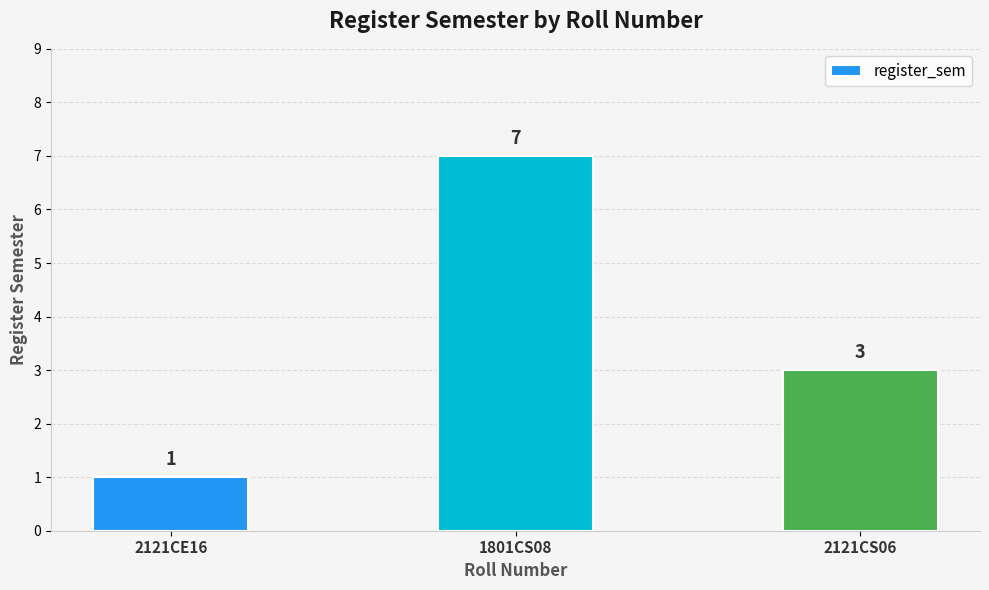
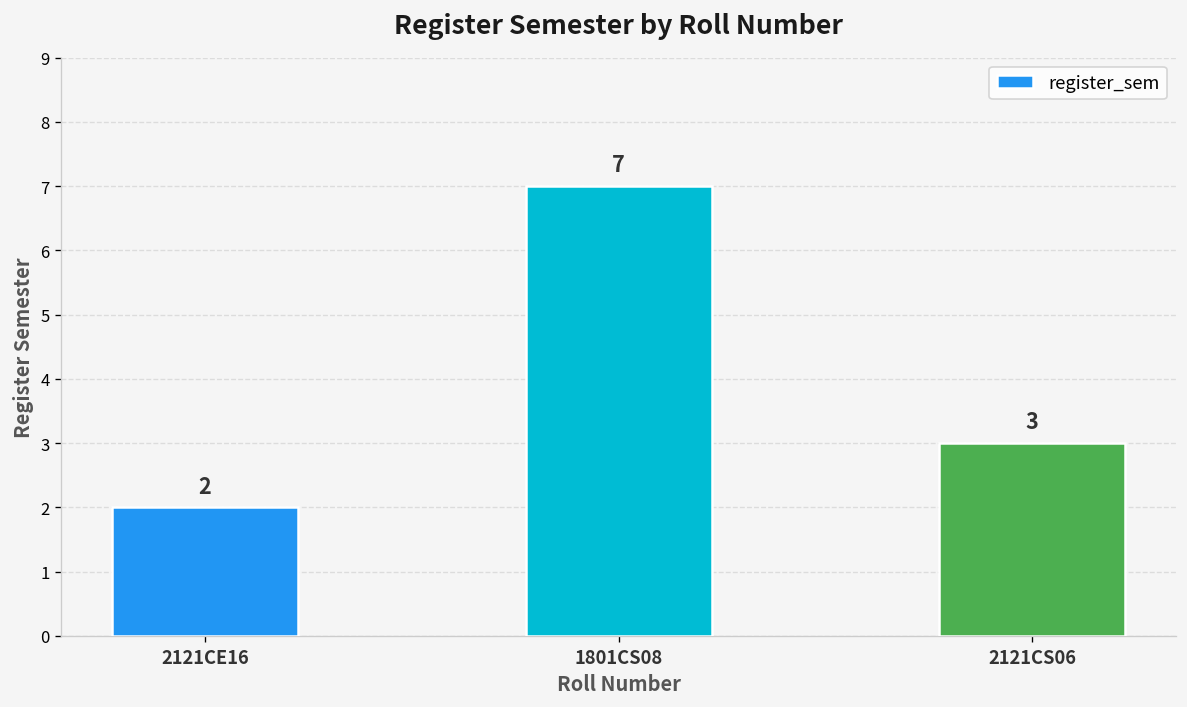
2121CE16: 1 -> 2
